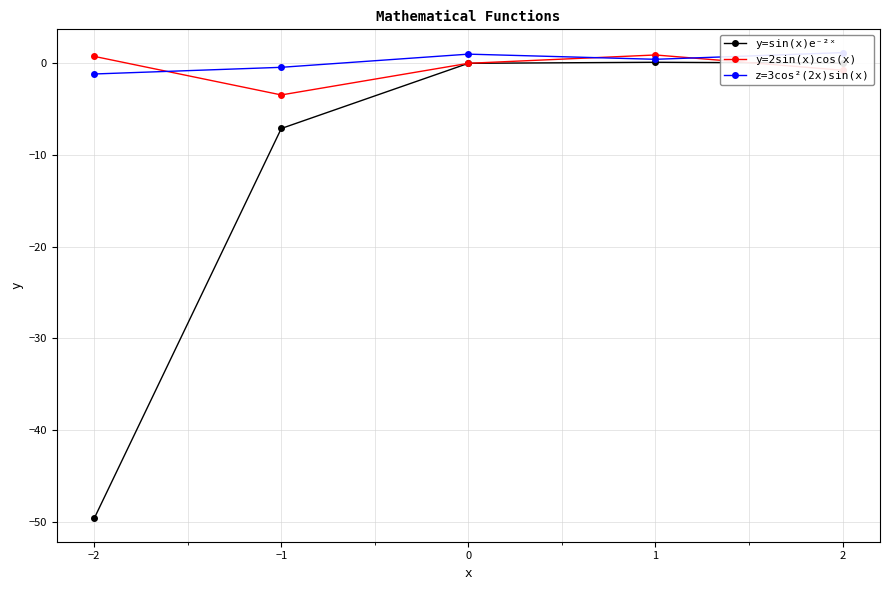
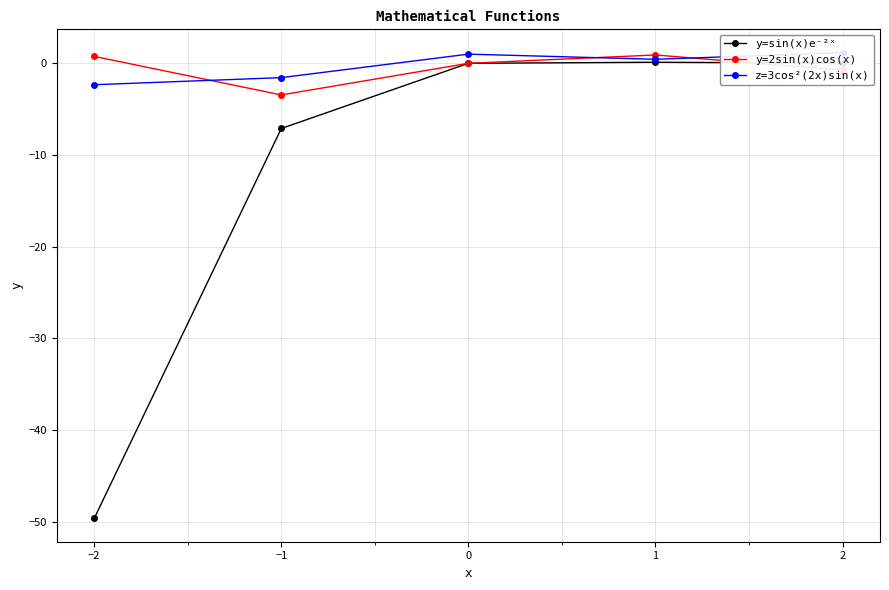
z=3cos²(2x)sin(x), −2: -1 -> -2
z=3cos²(2x)sin(x), −1: 0 -> -2
